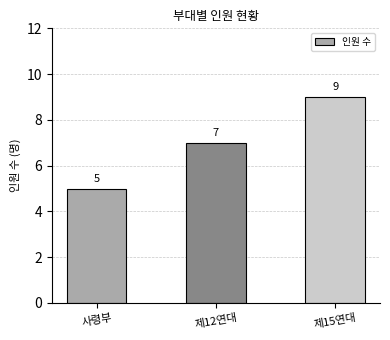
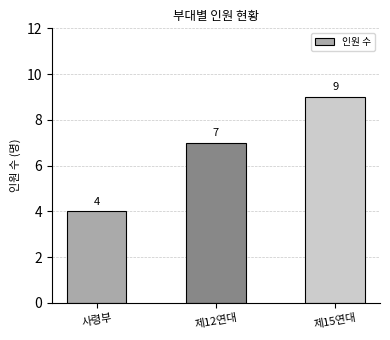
사령부: 5 -> 4
